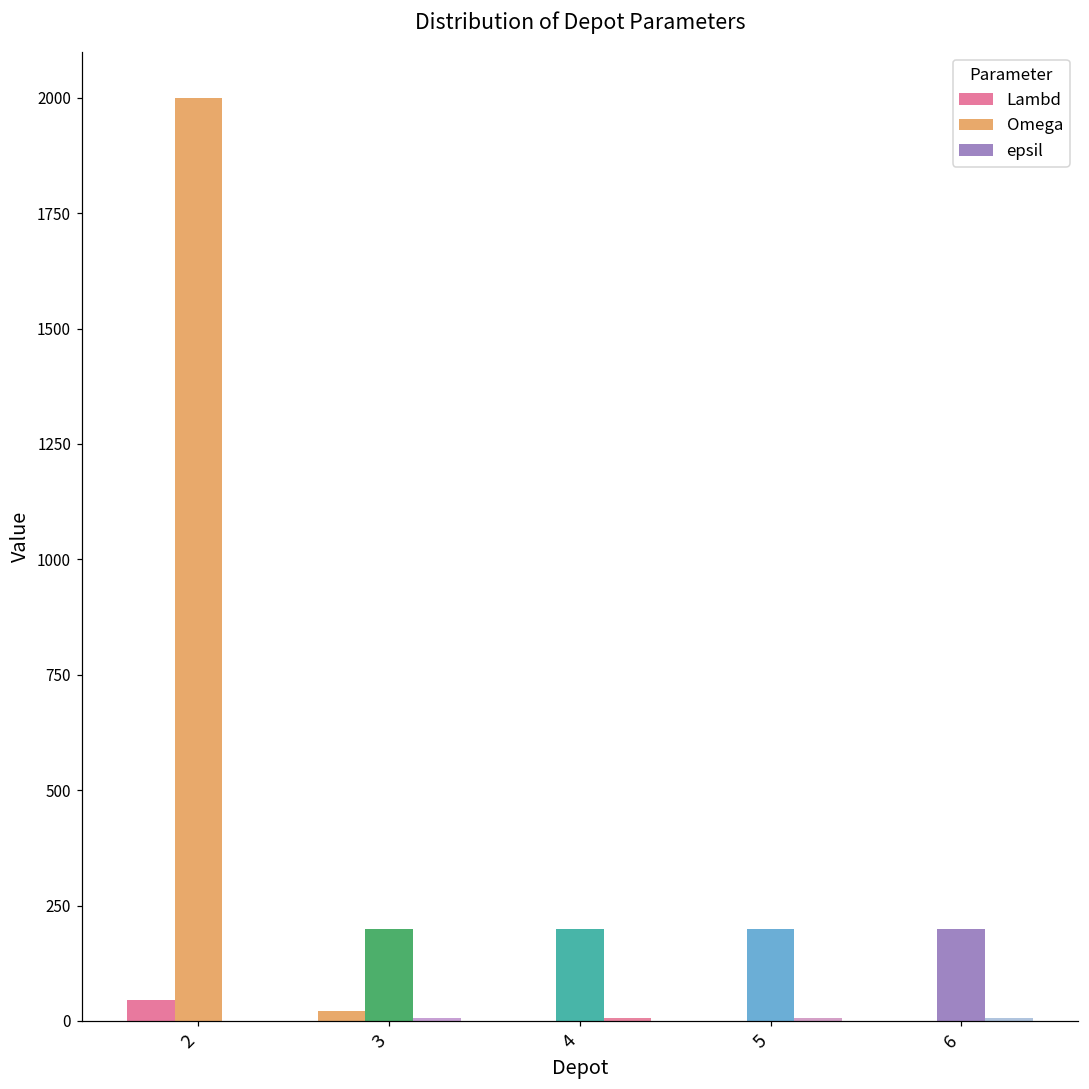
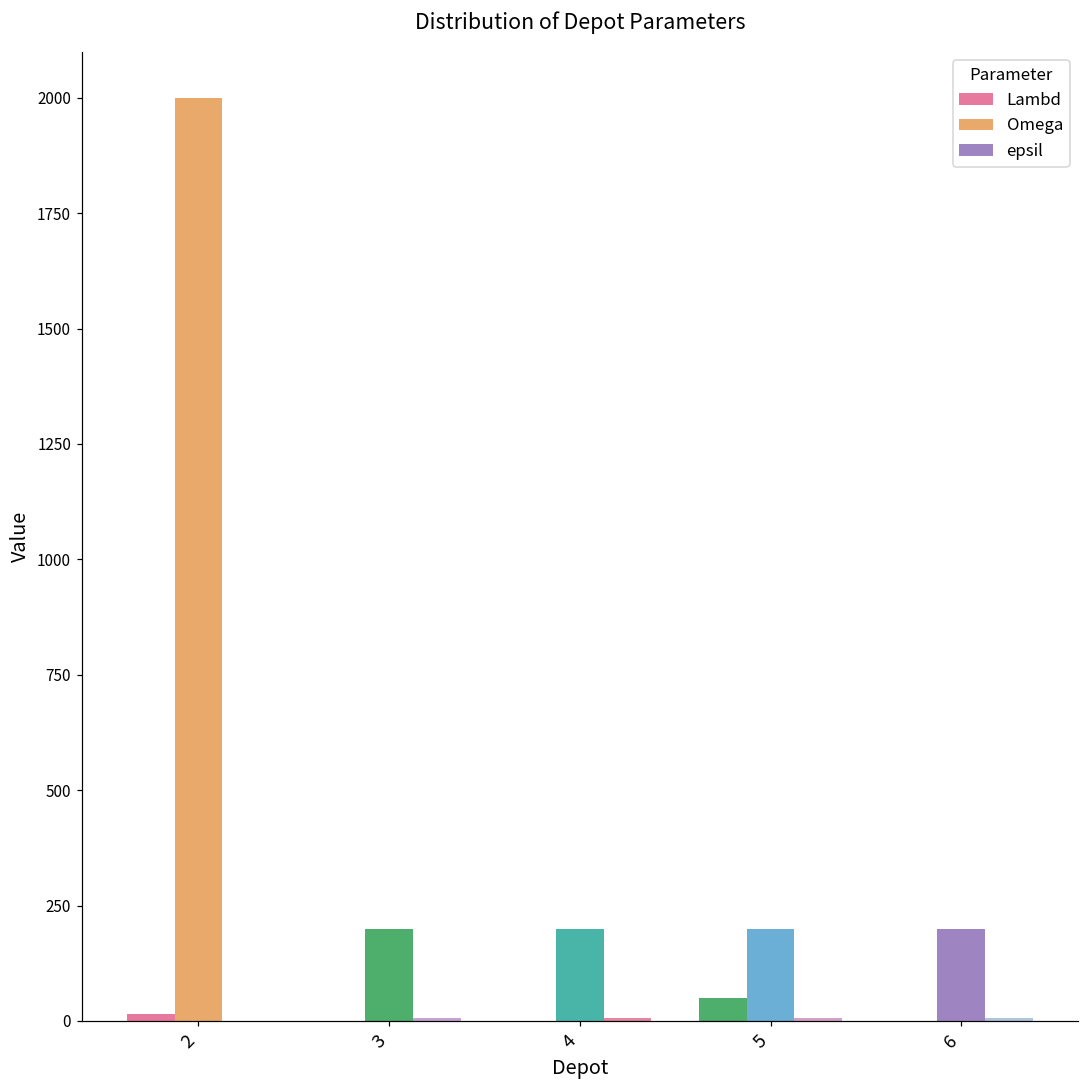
Lambd, 2: 50 -> 20
Lambd, 3: 20 -> 0
Lambd, 5: 0 -> 50
